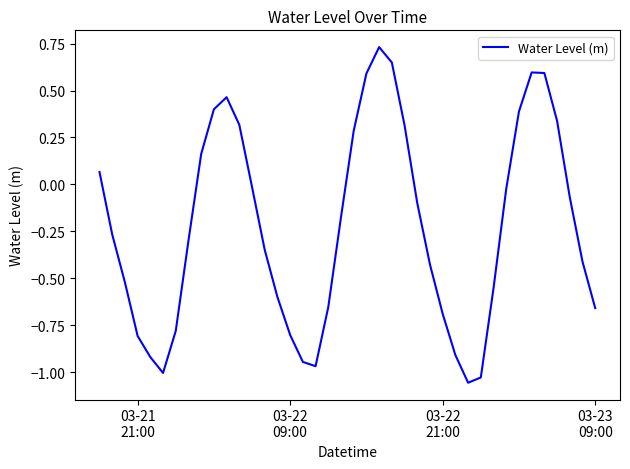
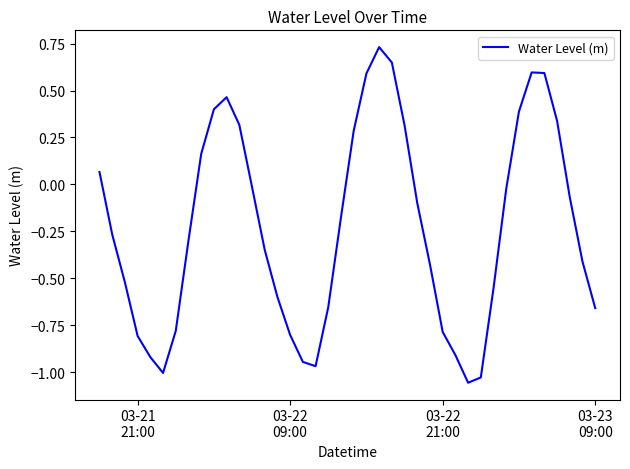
03-22 21:00: -0.69 -> -0.79
